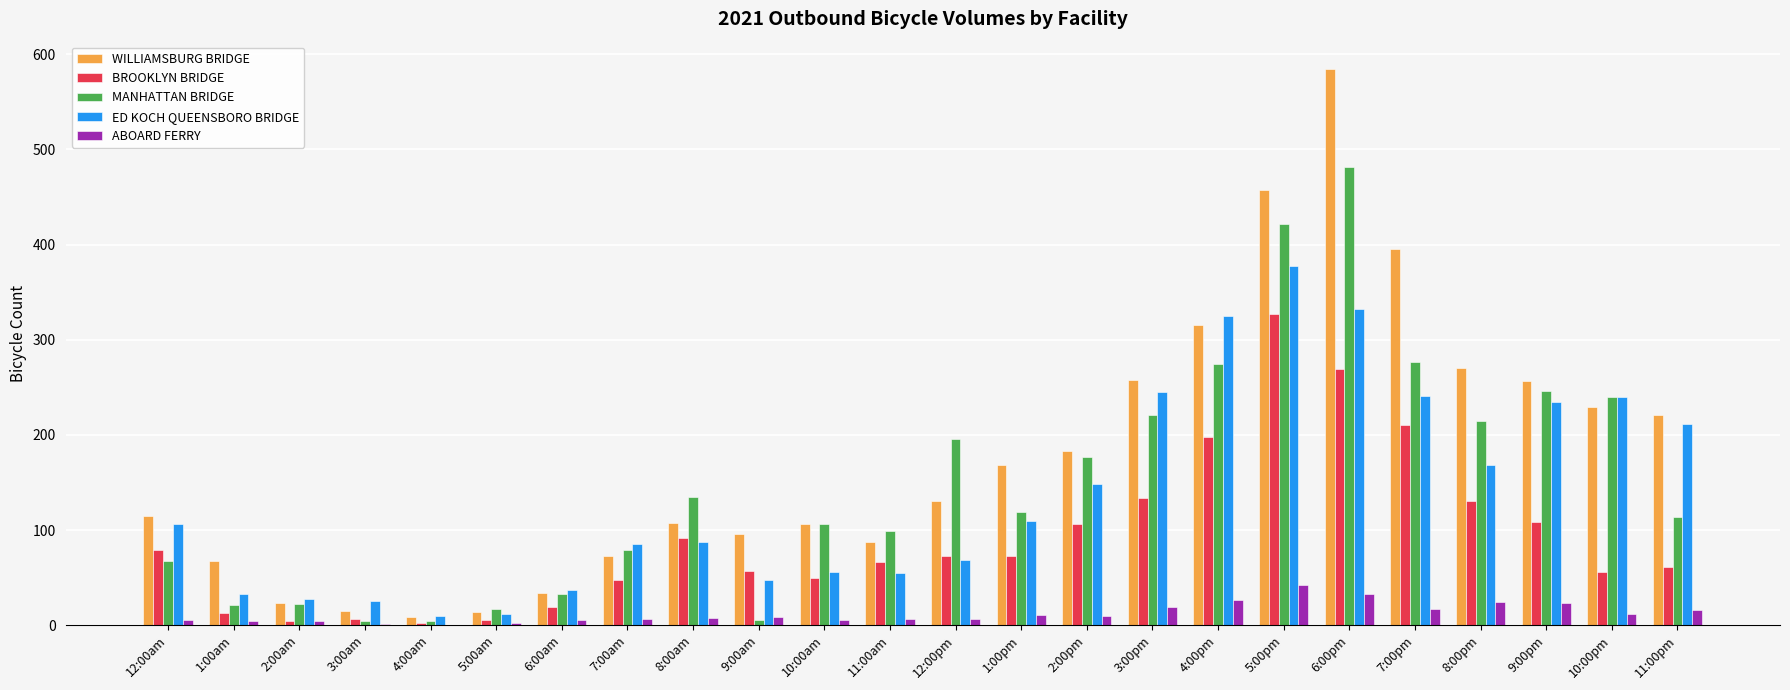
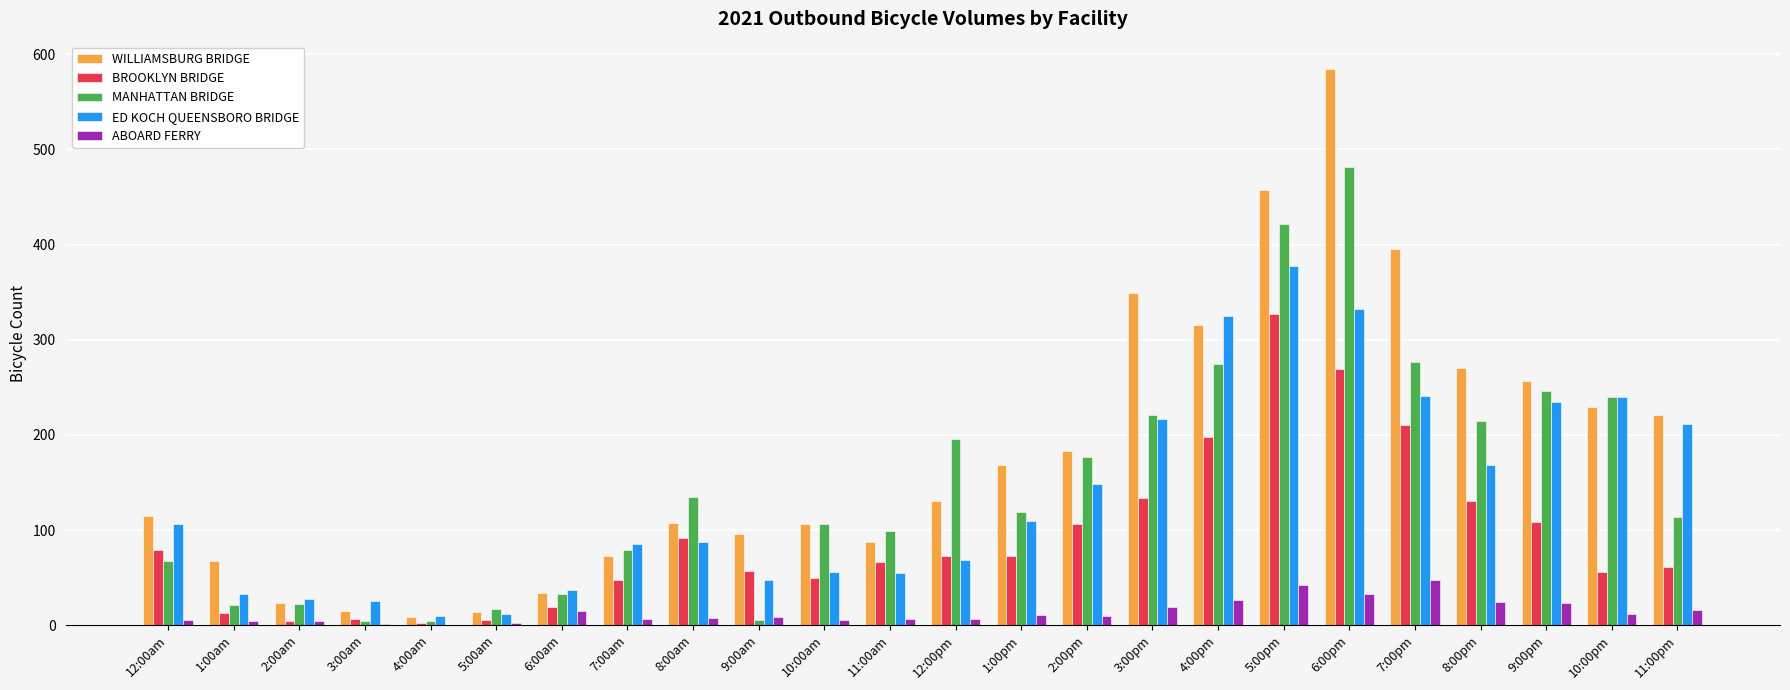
ABOARD FERRY, 6:00am: 10 -> 20
WILLIAMSBURG BRIDGE, 3:00pm: 260 -> 350
ED KOCH QUEENSBORO BRIDGE, 3:00pm: 250 -> 220
ABOARD FERRY, 7:00pm: 20 -> 50
